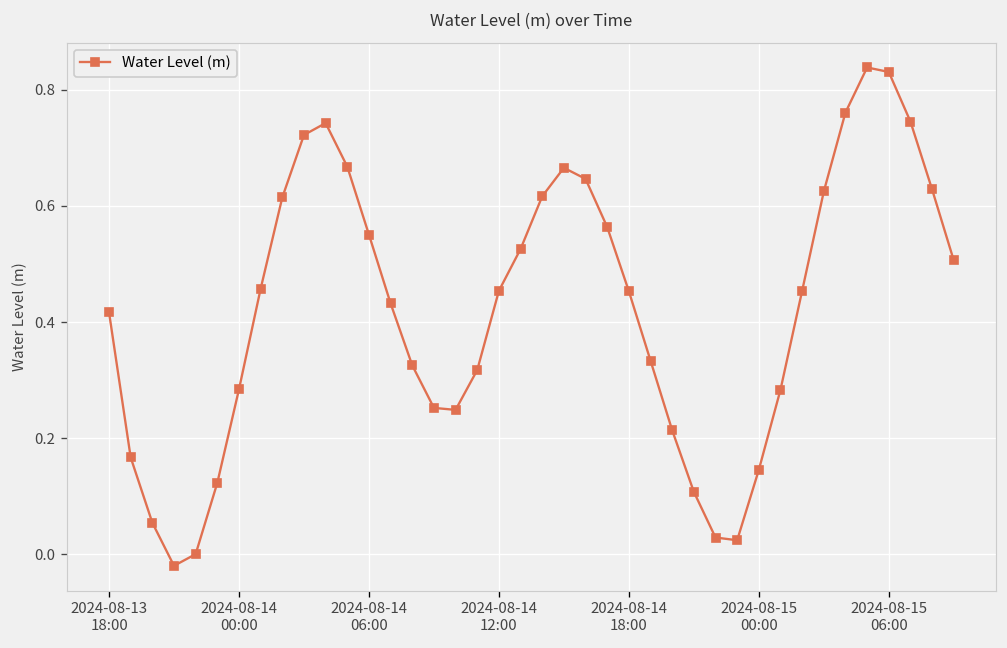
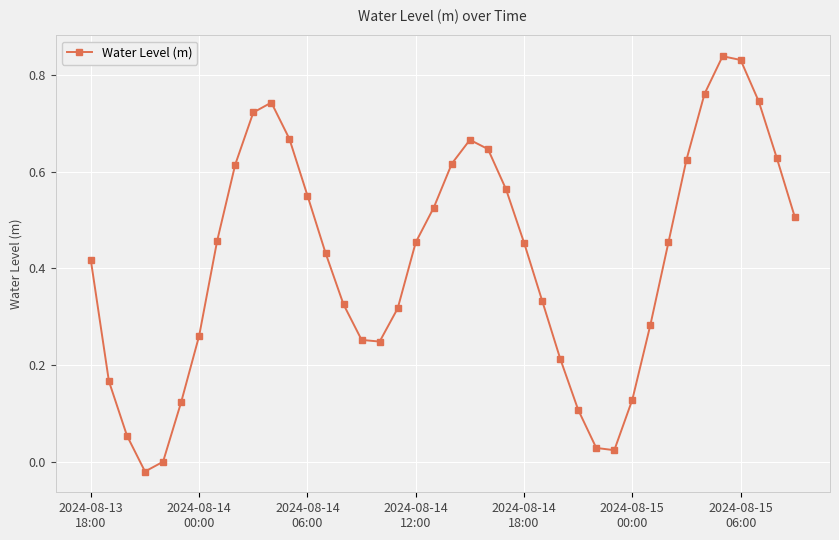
2024-08-14 00:00: 0.28 -> 0.26
2024-08-15 00:00: 0.15 -> 0.13
